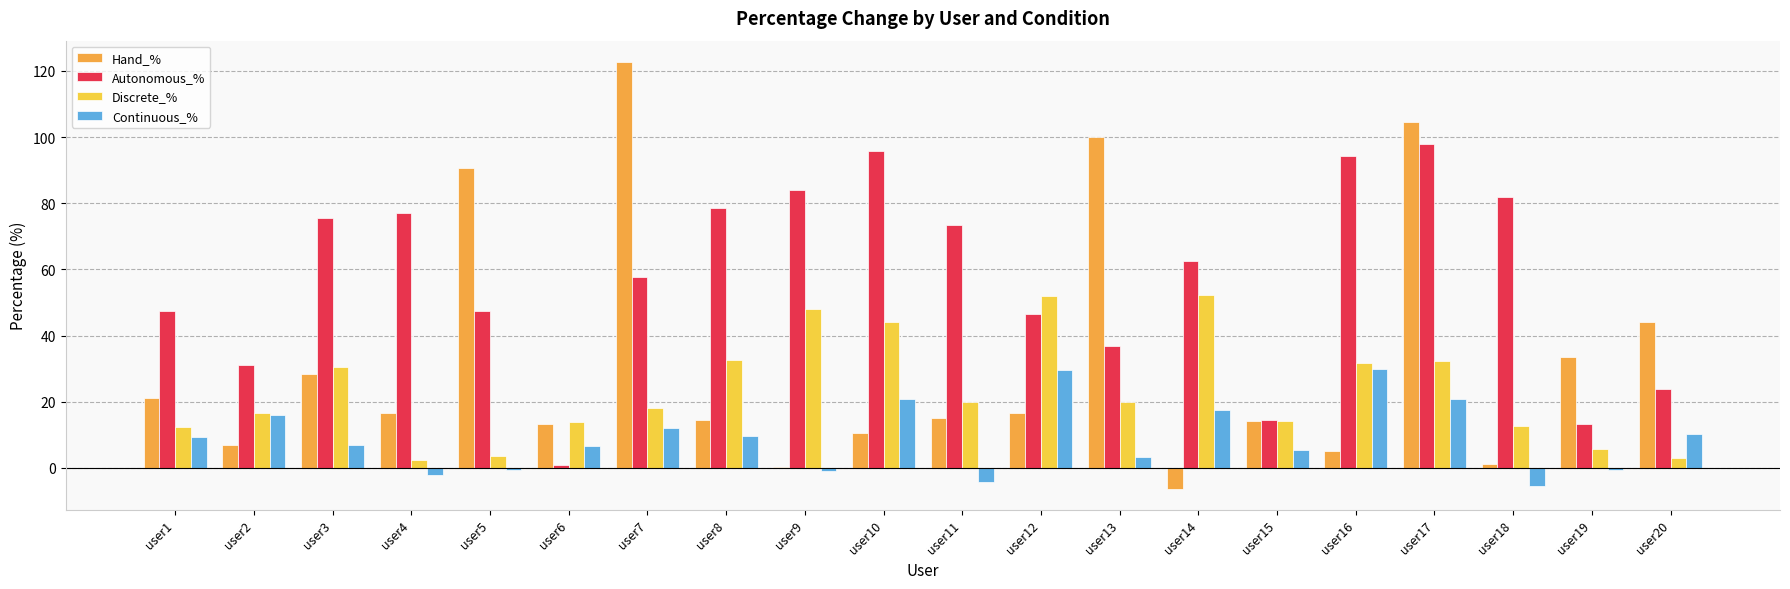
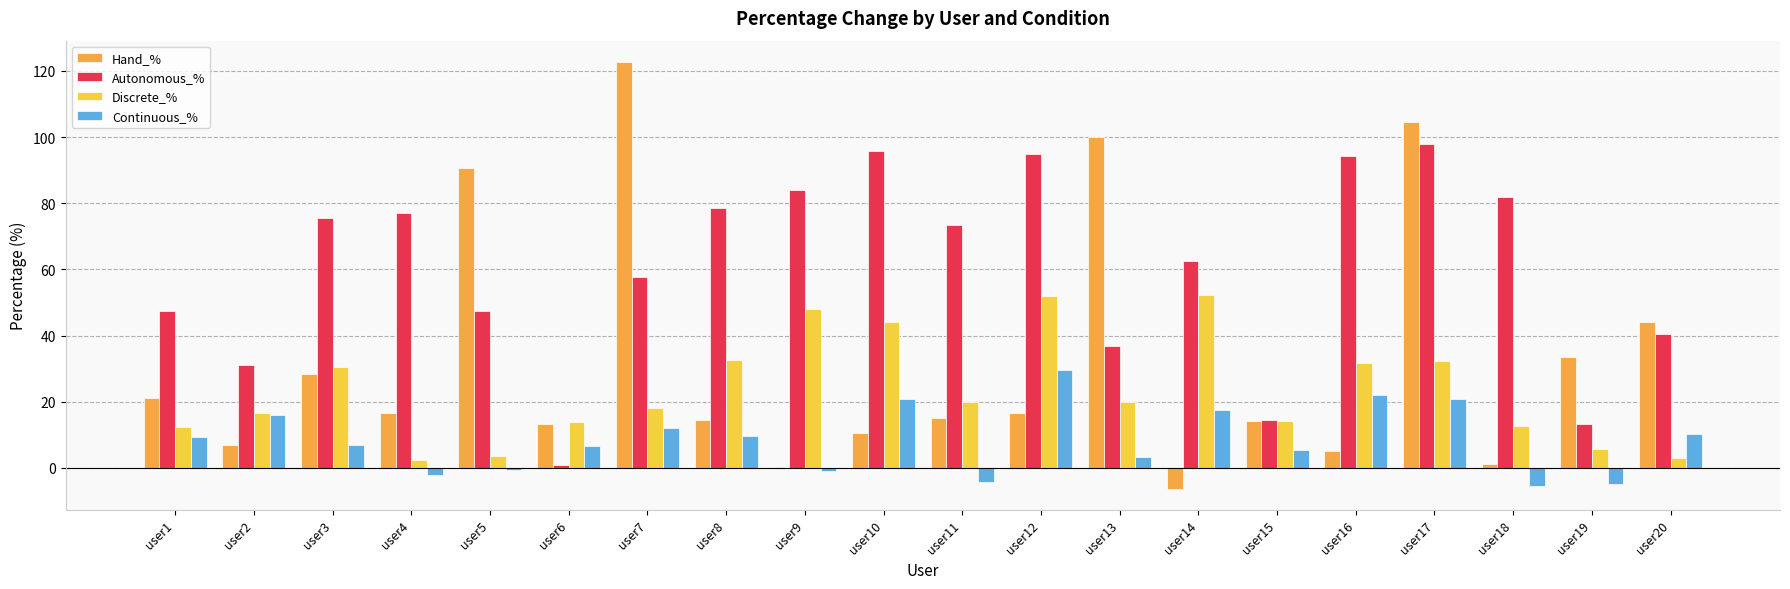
Autonomous_%, user12: 47 -> 95
Continuous_%, user16: 30 -> 22
Continuous_%, user19: -1 -> -5
Autonomous_%, user20: 24 -> 40
